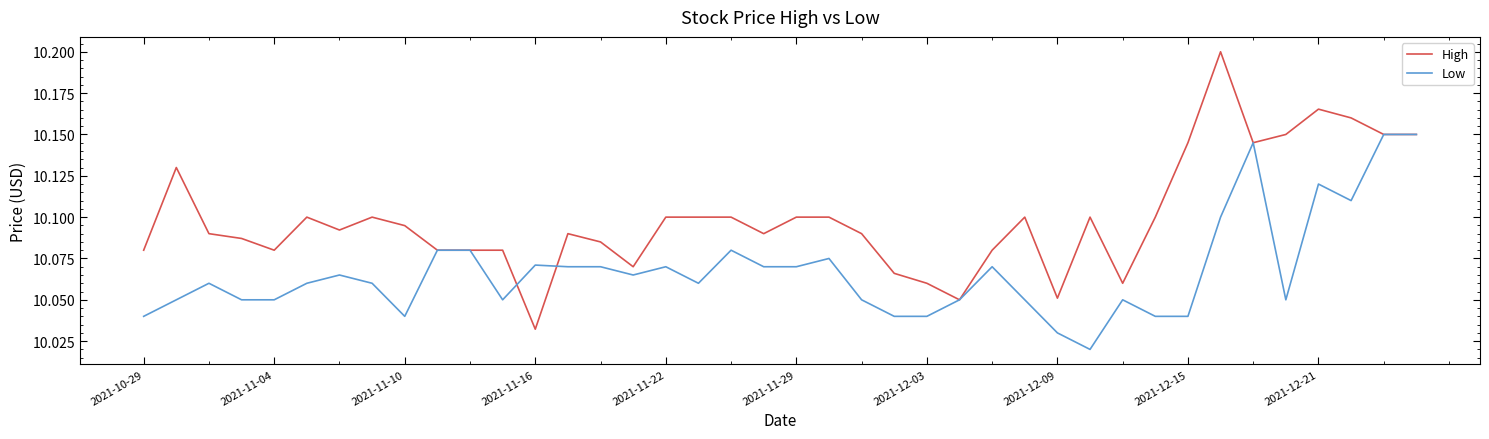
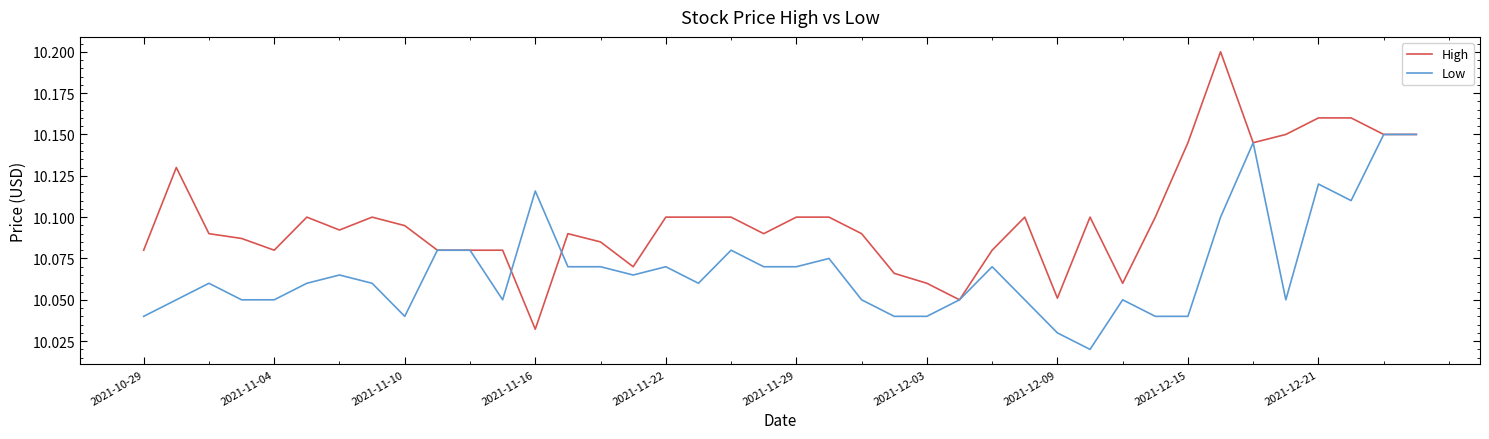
Low, 2021-11-16: 10.071 -> 10.116
High, 2021-12-21: 10.165 -> 10.160
